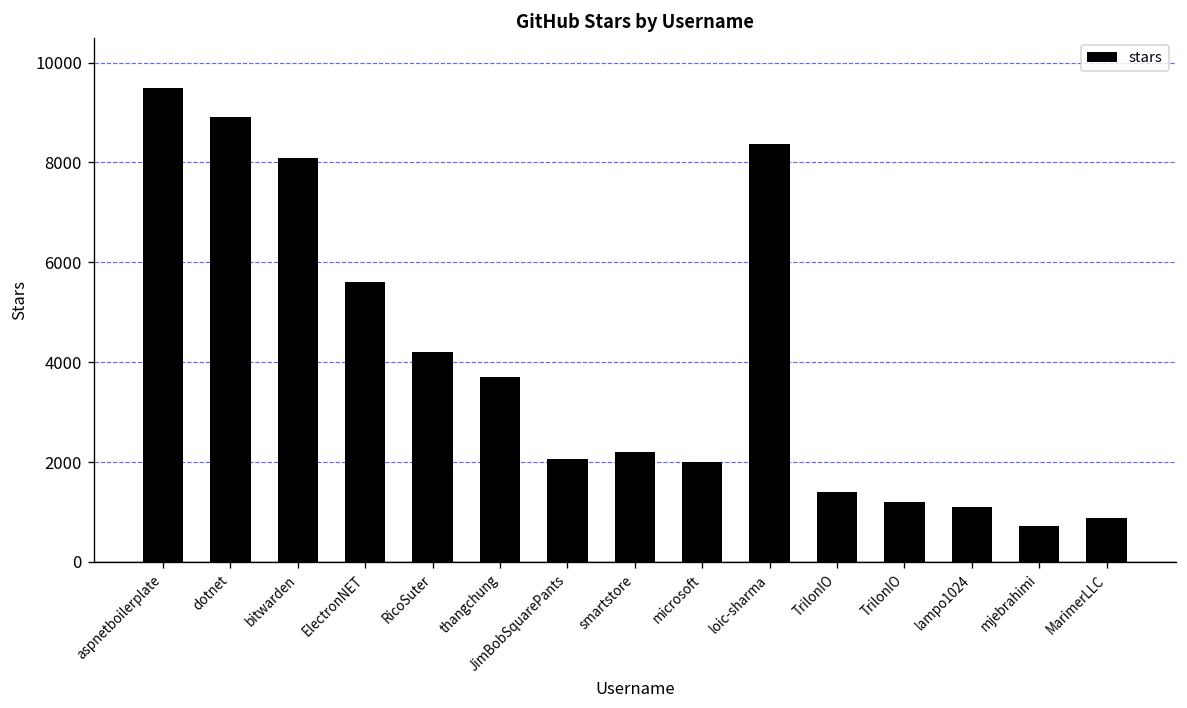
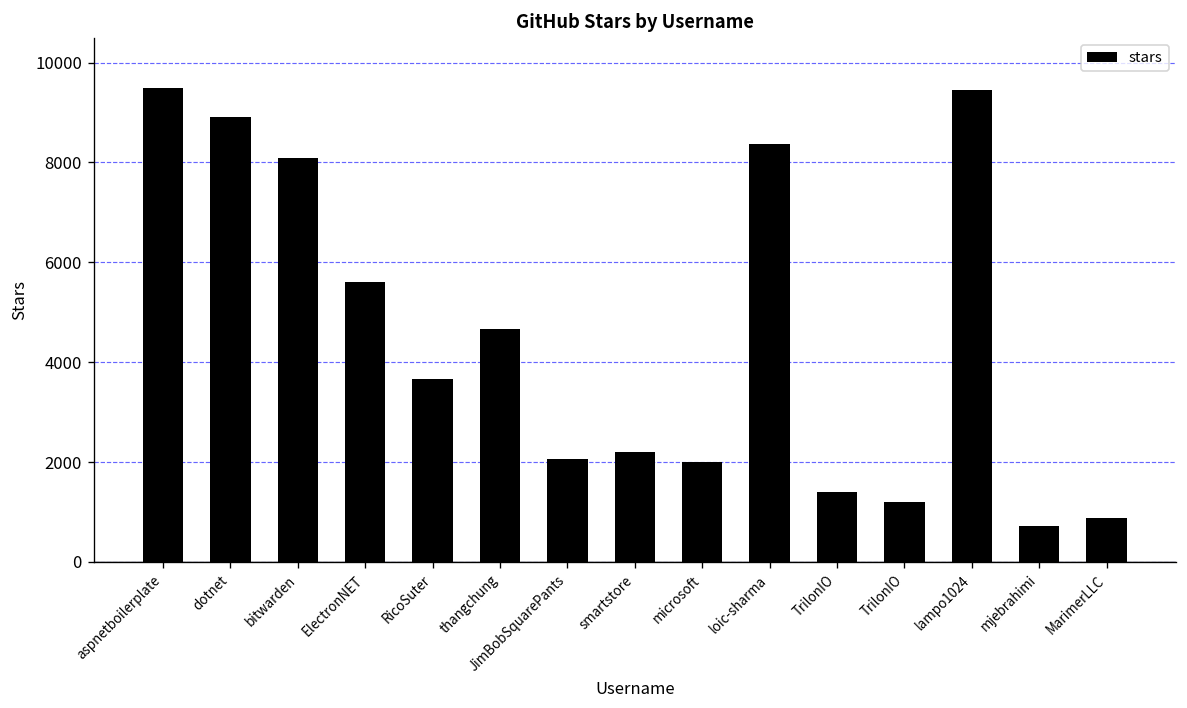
RicoSuter: 4200 -> 3700
thangchung: 3700 -> 4700
lampo1024: 1100 -> 9400
